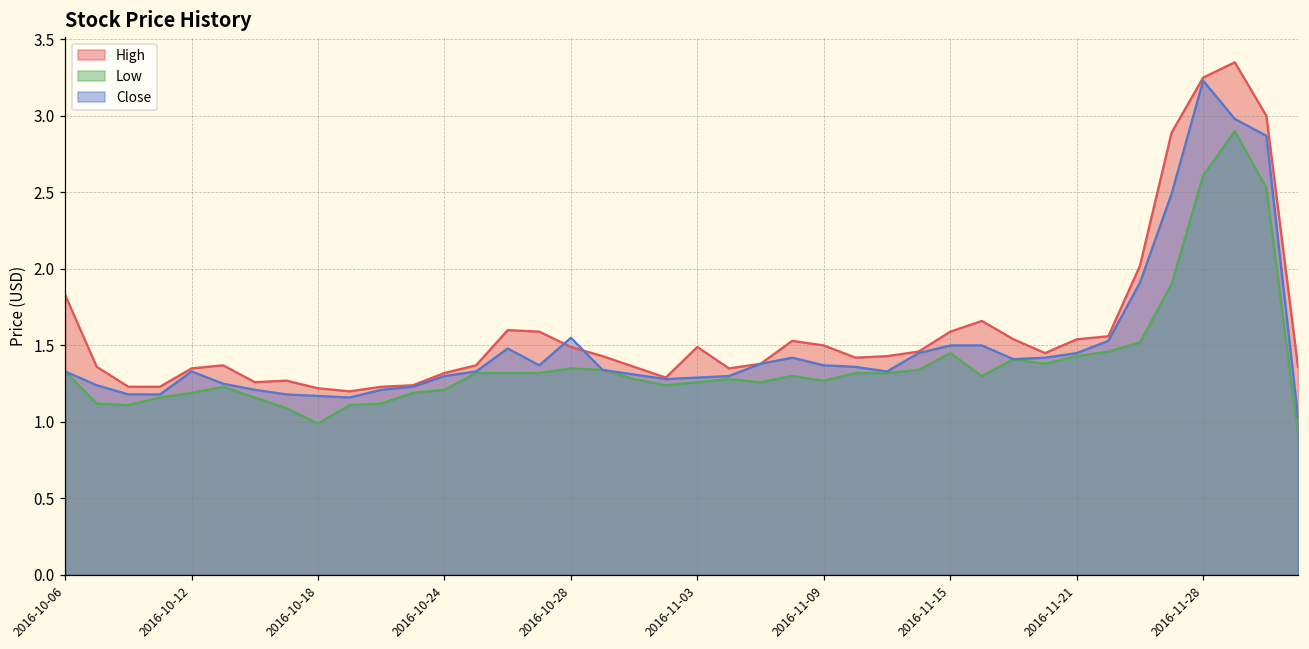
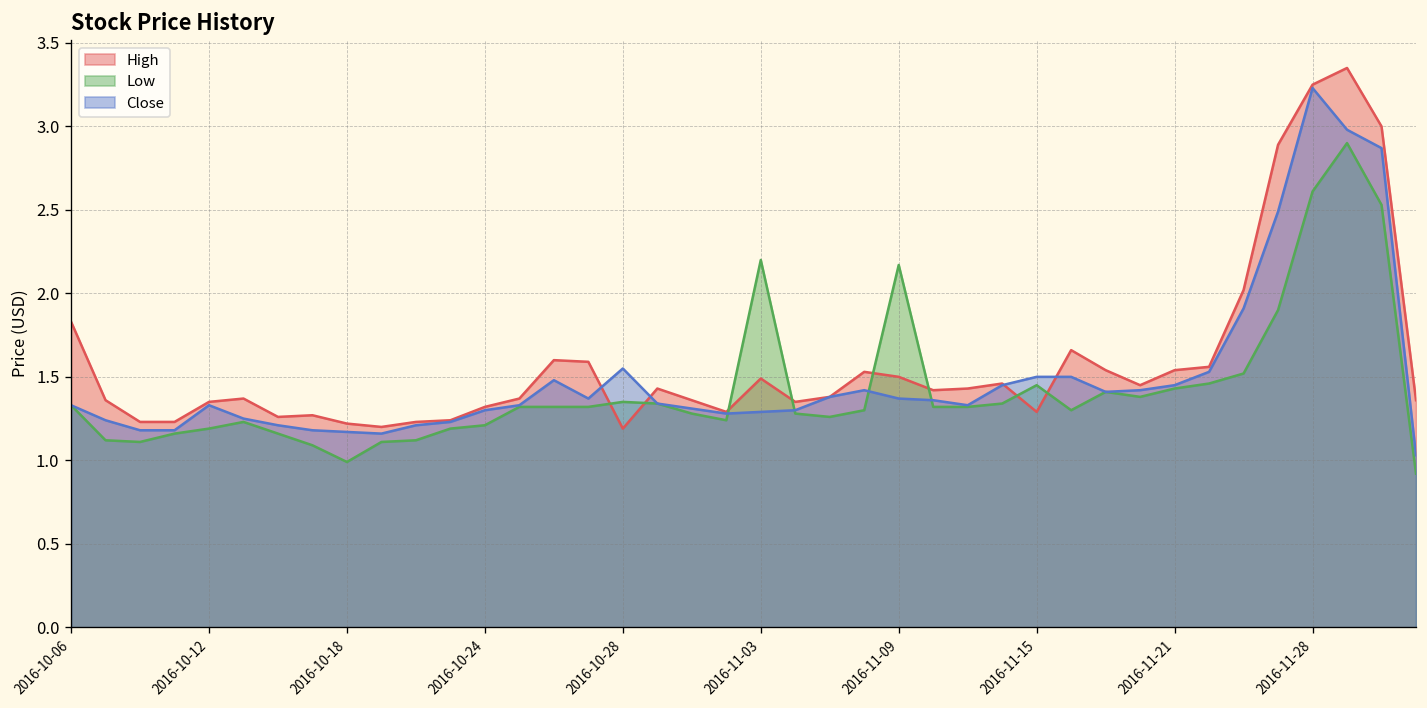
High, 2016-10-28: 1.49 -> 1.19
Low, 2016-11-03: 1.26 -> 2.20
Low, 2016-11-09: 1.27 -> 2.17
High, 2016-11-15: 1.59 -> 1.29
